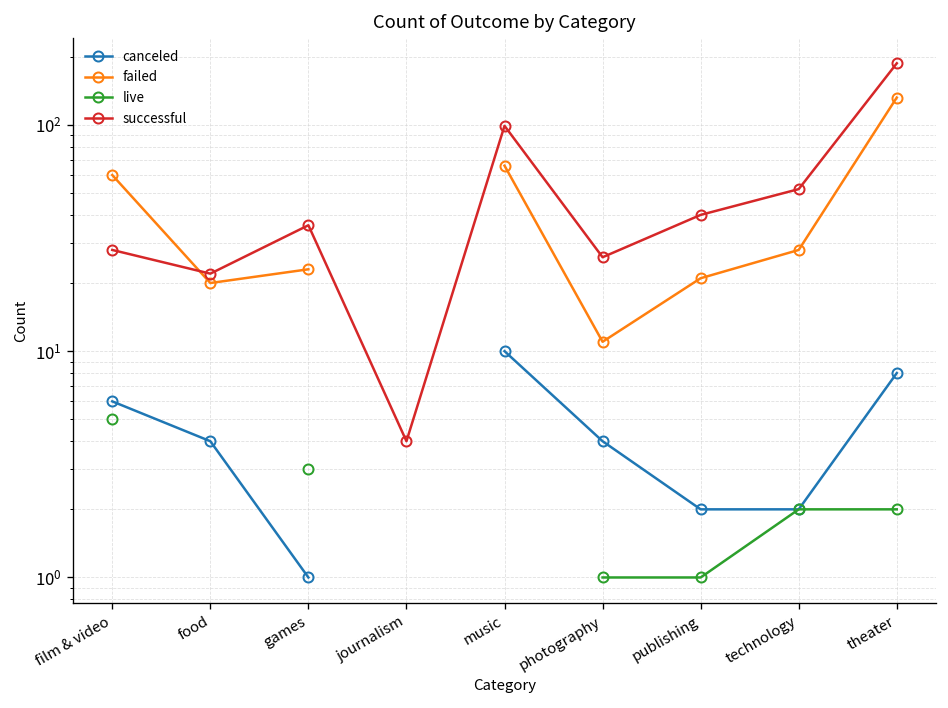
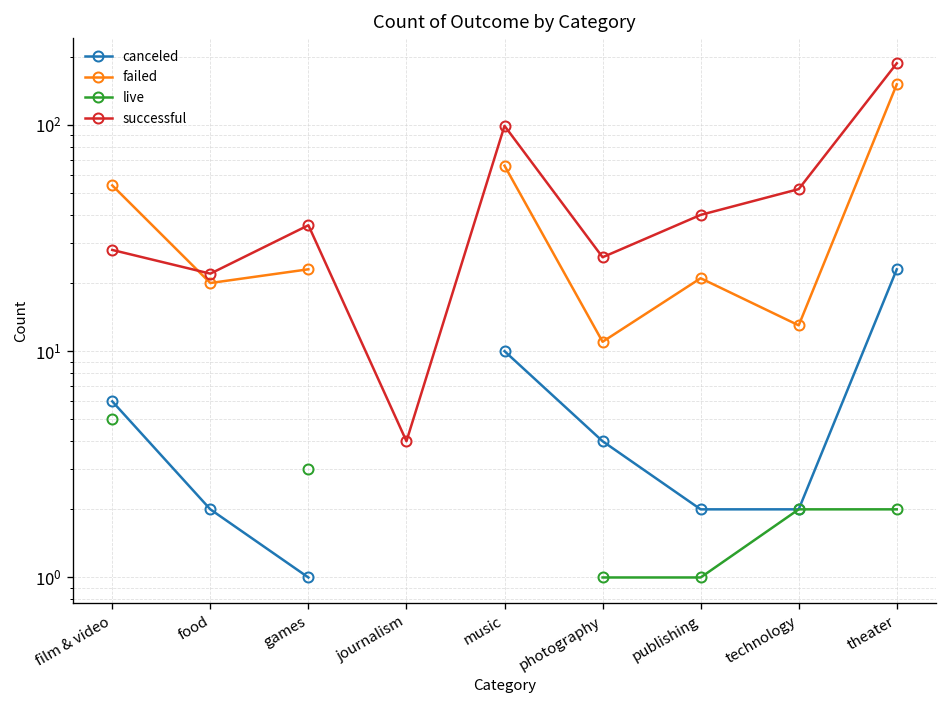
failed, film & video: 60 -> 54
canceled, food: 4 -> 2
failed, technology: 28 -> 13
canceled, theater: 8 -> 23
failed, theater: 130 -> 150
